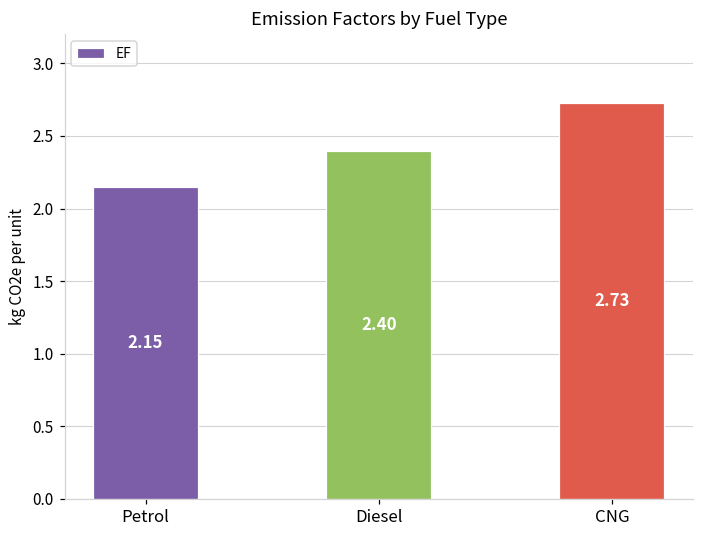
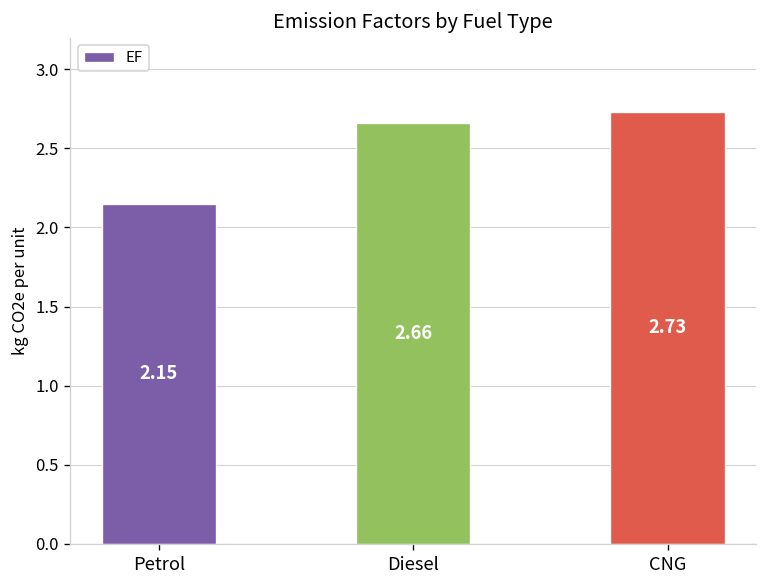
Diesel: 2.40 -> 2.66
